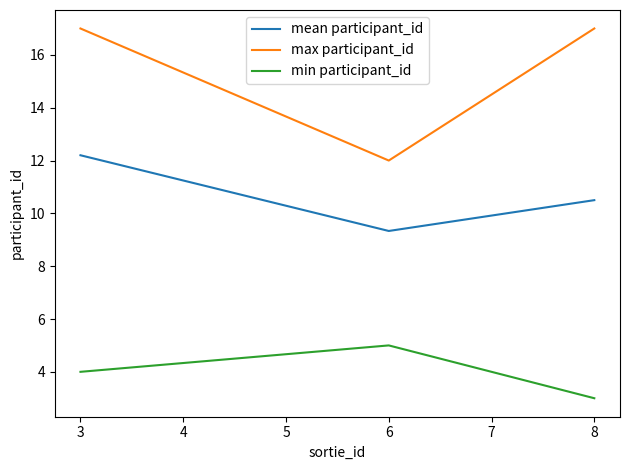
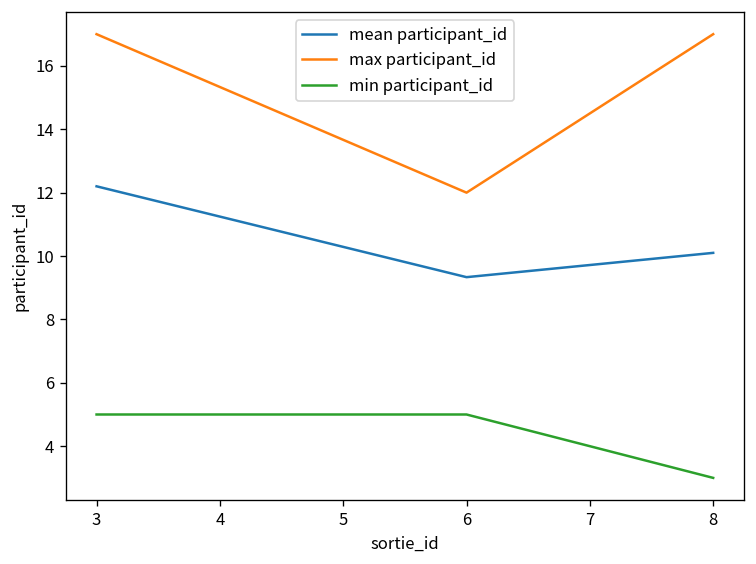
min participant_id, 3: 4 -> 5
mean participant_id, 8: 10.5 -> 10.1
